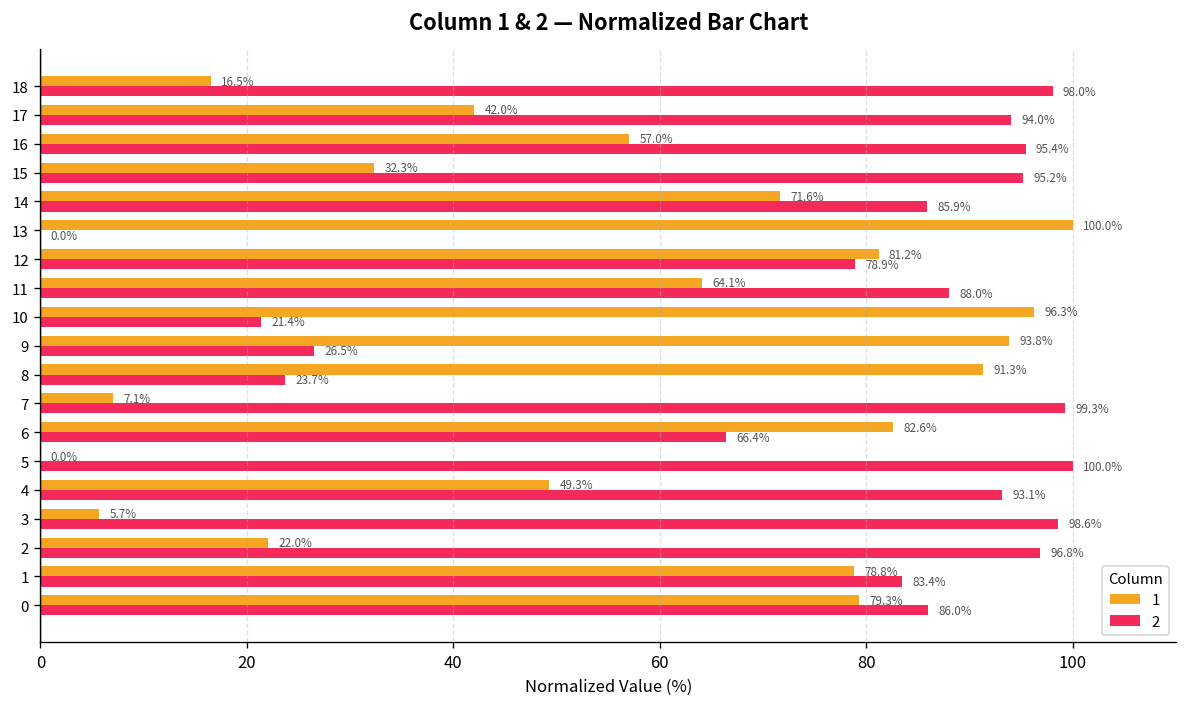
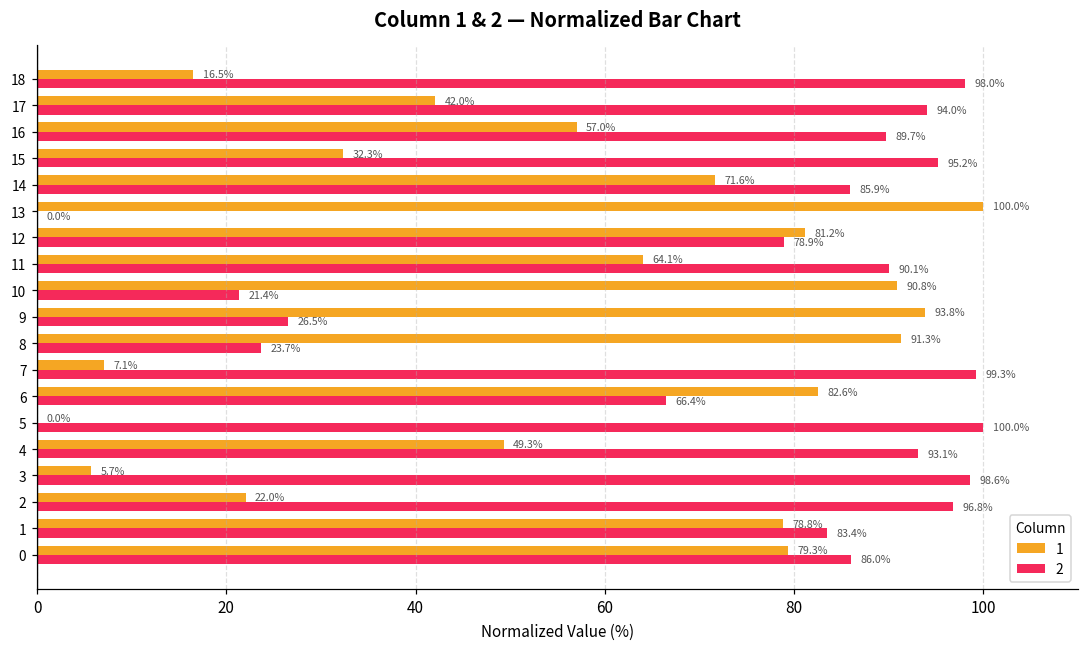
2, 16: 95.4% -> 89.7%
2, 11: 88.0% -> 90.1%
1, 10: 96.3% -> 90.8%
